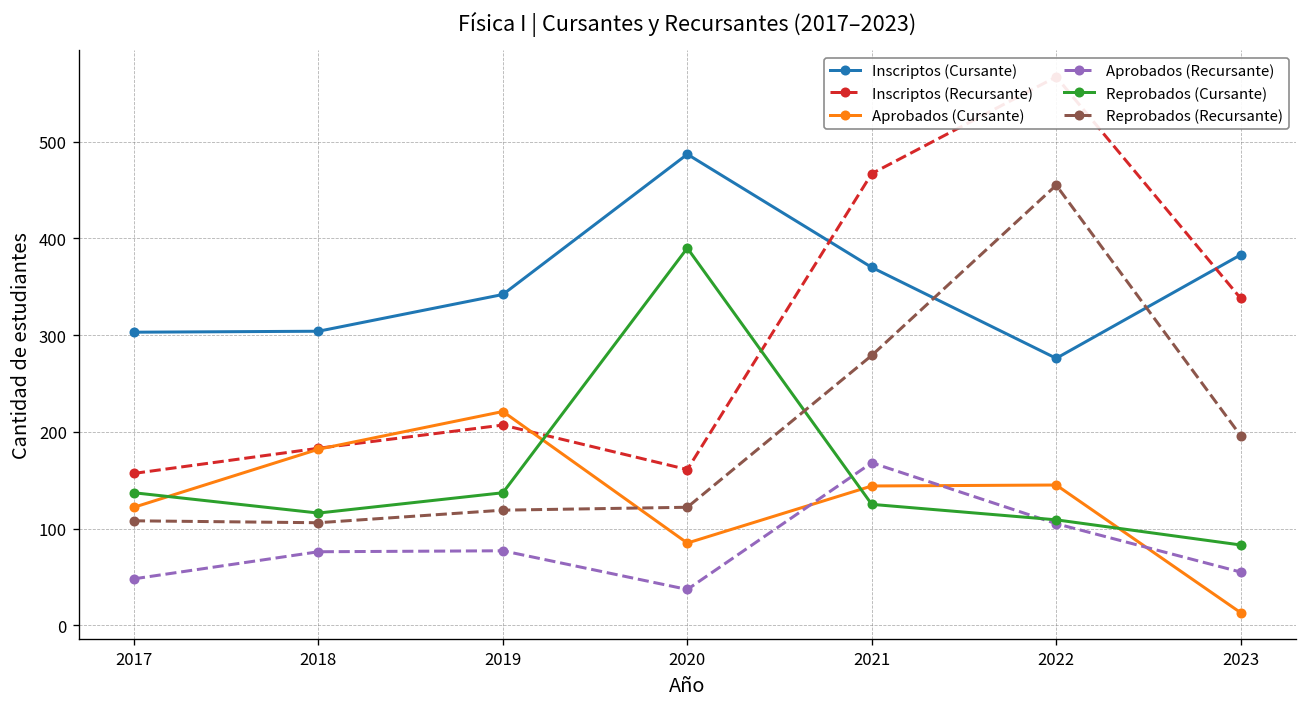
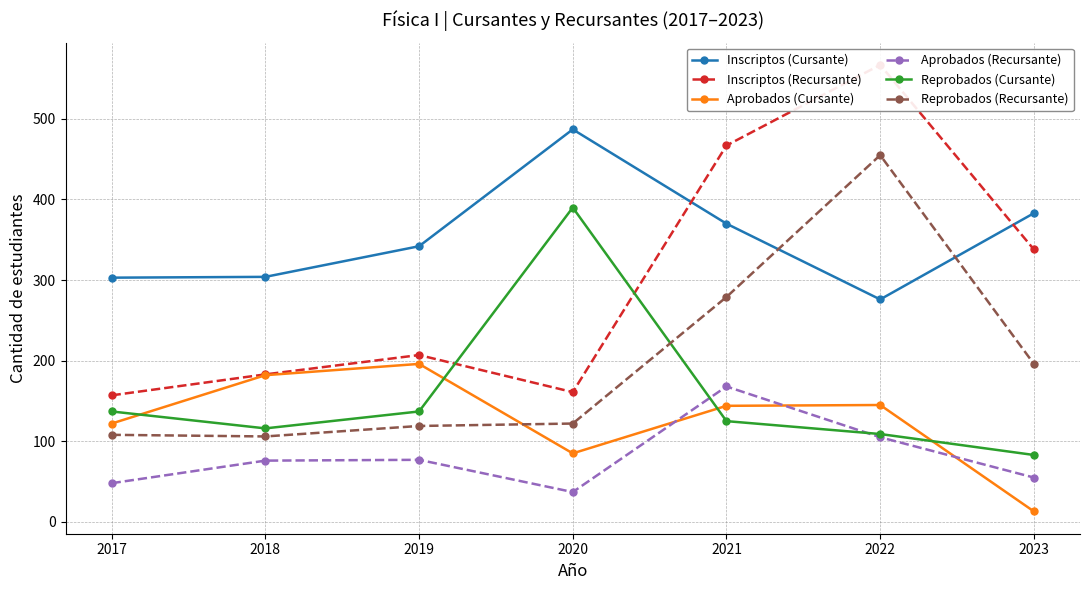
Aprobados (Cursante), 2019: 220 -> 200
